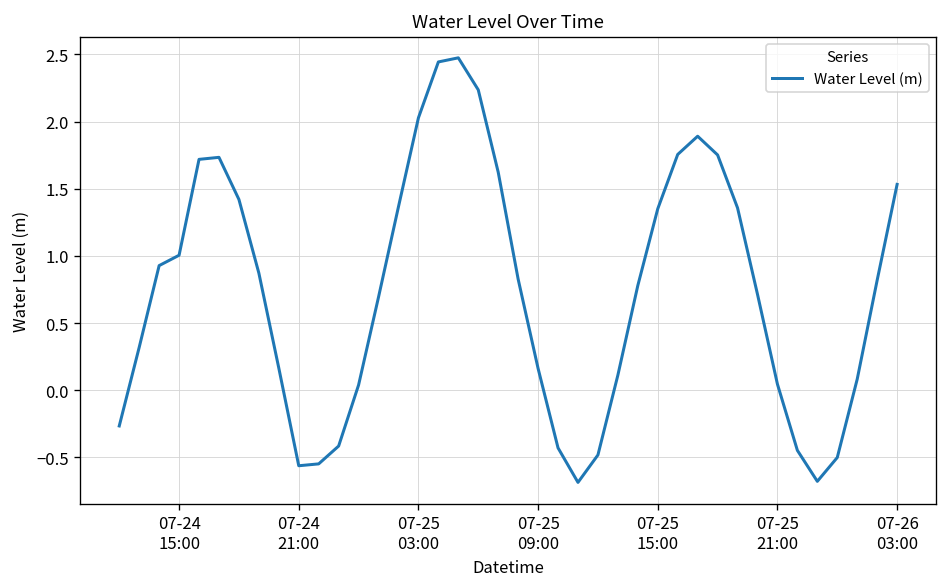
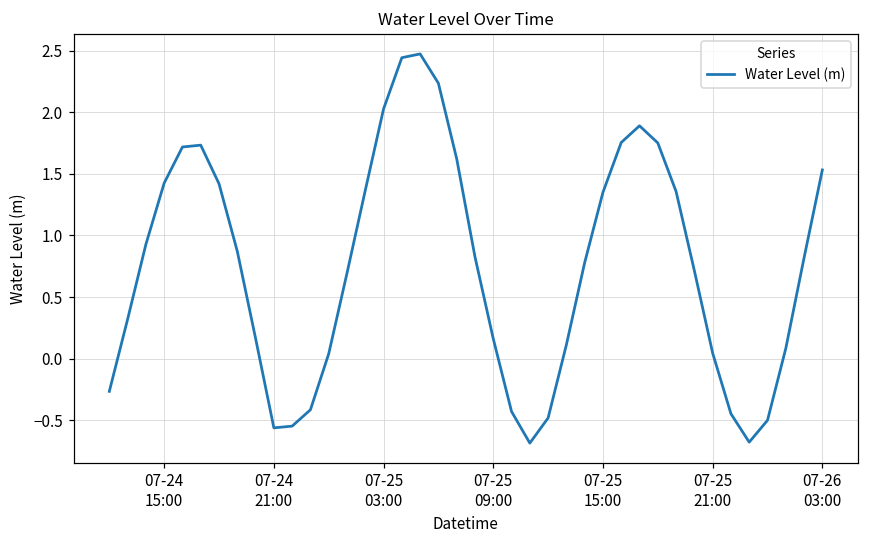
07-24 15:00: 1.00 -> 1.43
